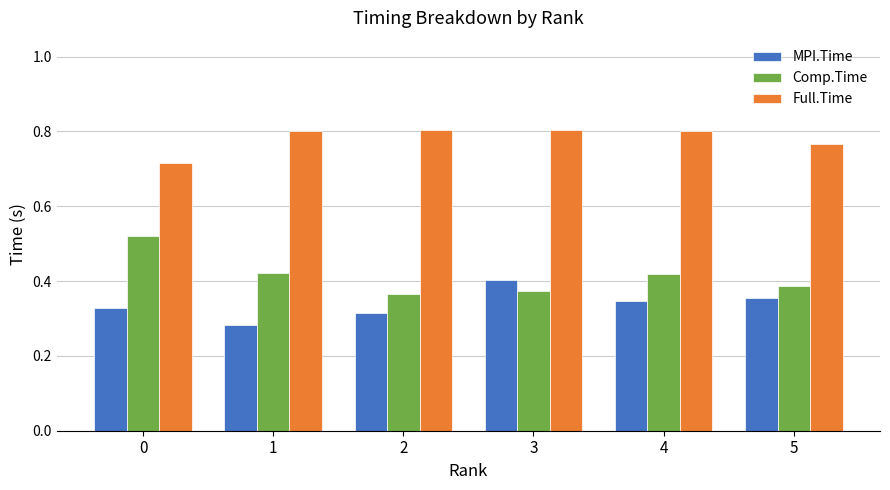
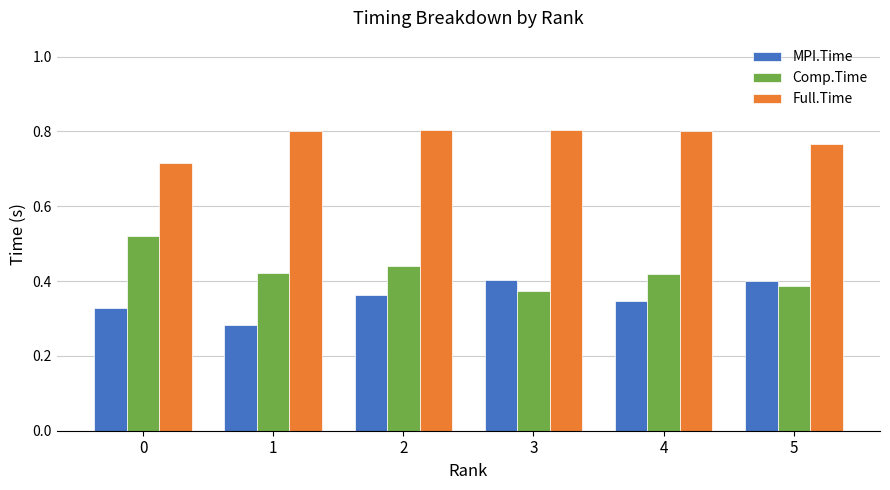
MPI.Time, 2: 0.31 -> 0.36
Comp.Time, 2: 0.37 -> 0.44
MPI.Time, 5: 0.35 -> 0.40
